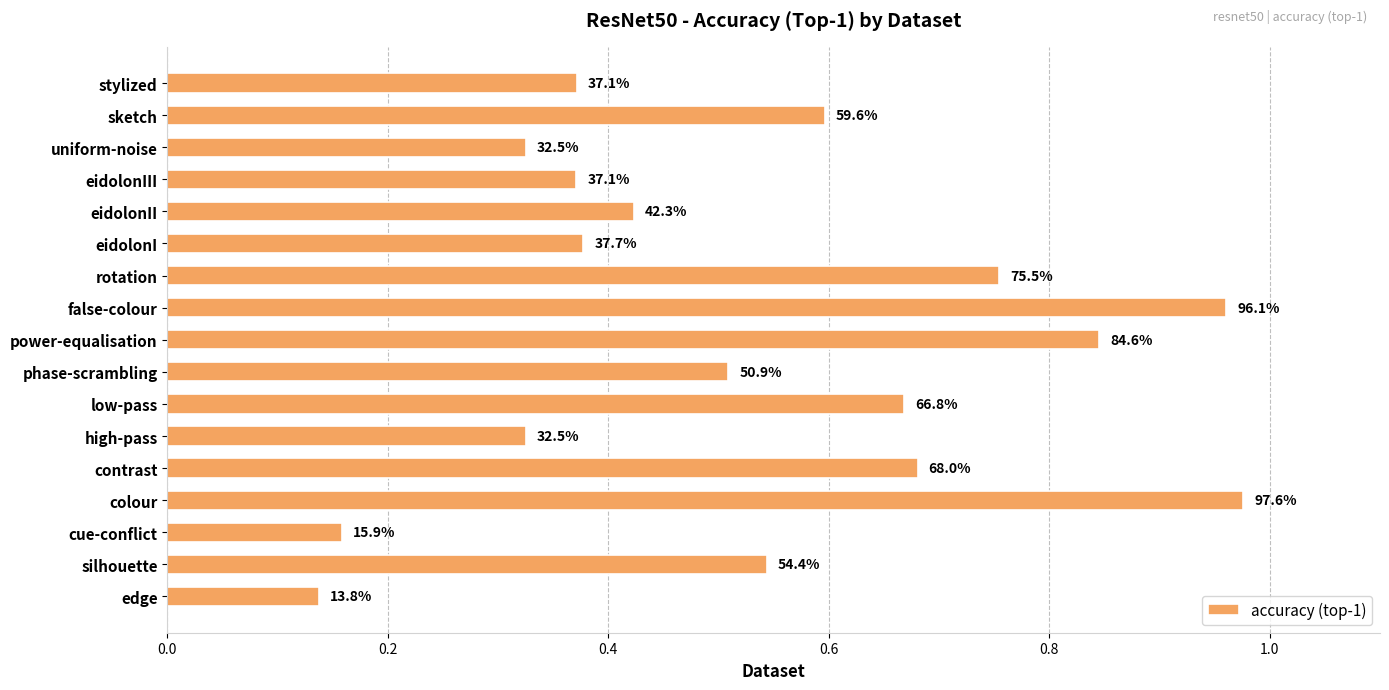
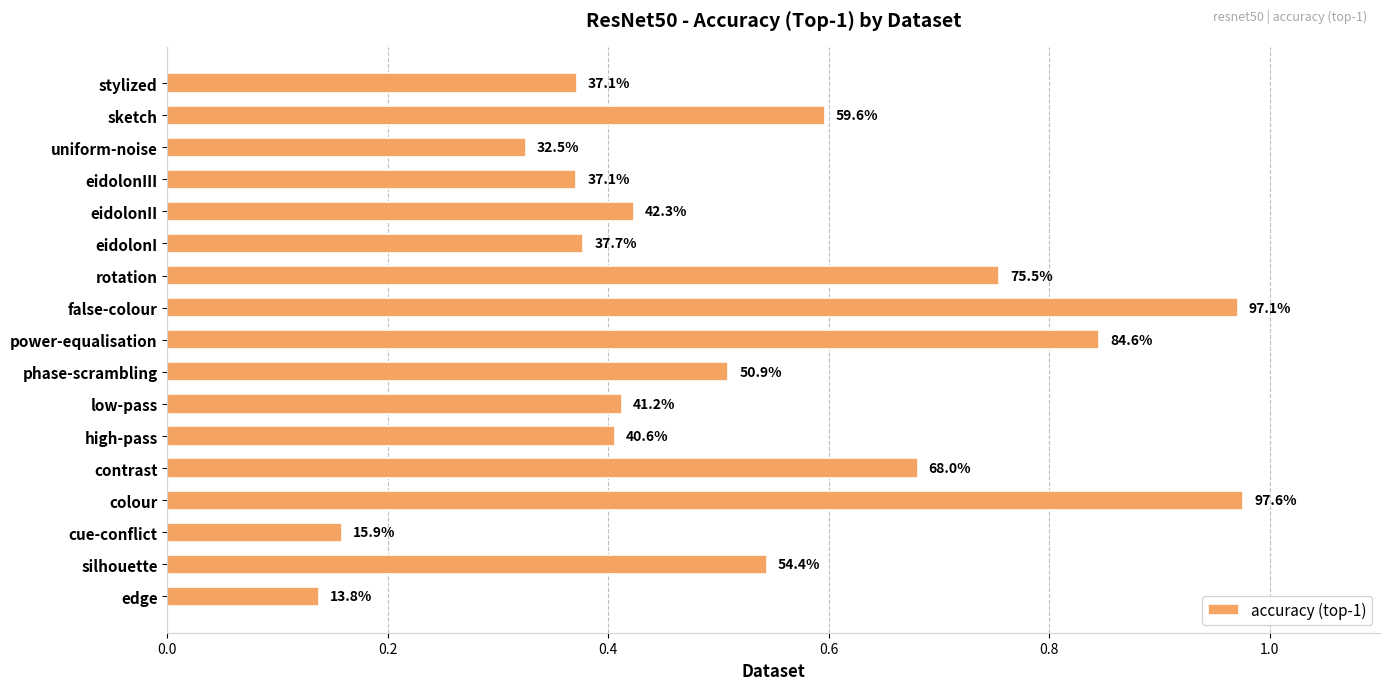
false-colour: 96.1% -> 97.1%
low-pass: 66.8% -> 41.2%
high-pass: 32.5% -> 40.6%
